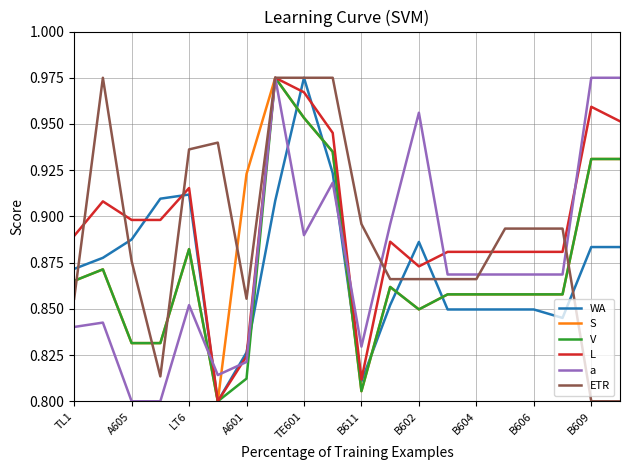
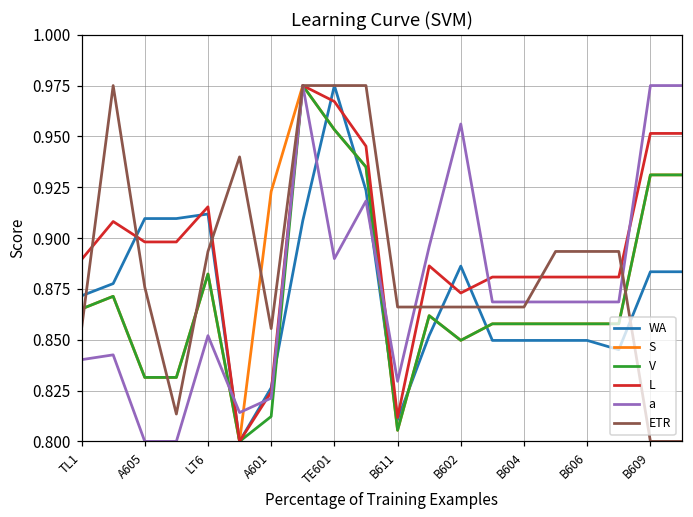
WA, A605: 0.888 -> 0.910
ETR, LT6: 0.936 -> 0.893
ETR, B611: 0.896 -> 0.866
L, B609: 0.959 -> 0.951
